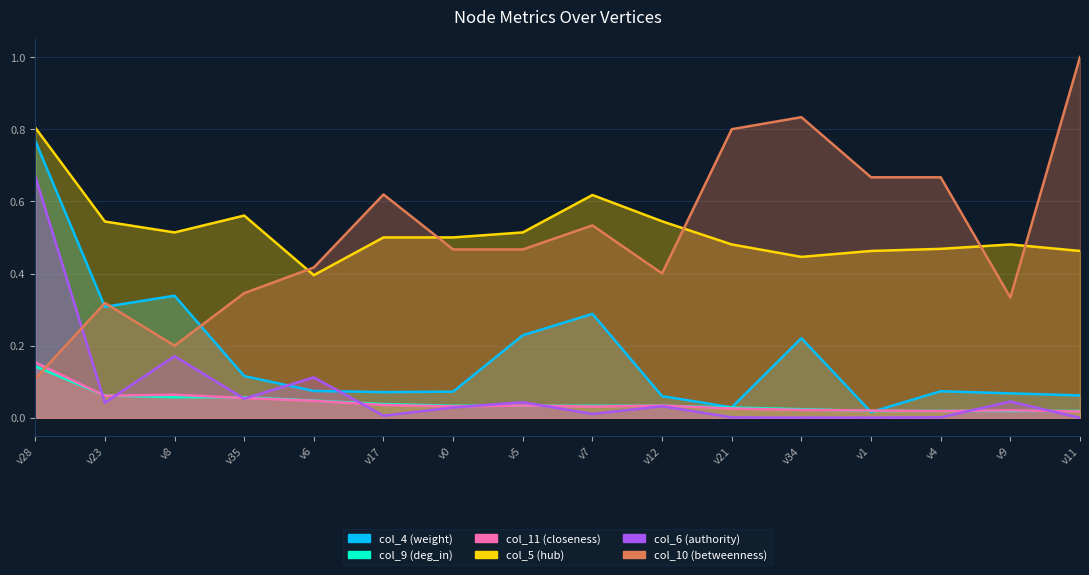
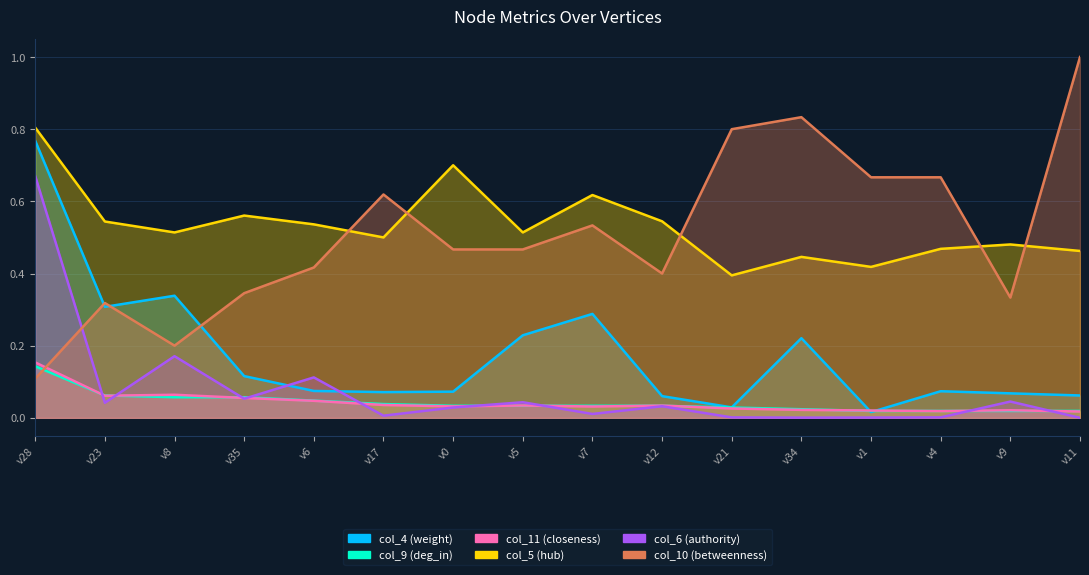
col_5 (hub), v6: 0.40 -> 0.54
col_5 (hub), v0: 0.5 -> 0.7
col_5 (hub), v21: 0.48 -> 0.39
col_5 (hub), v1: 0.46 -> 0.42
